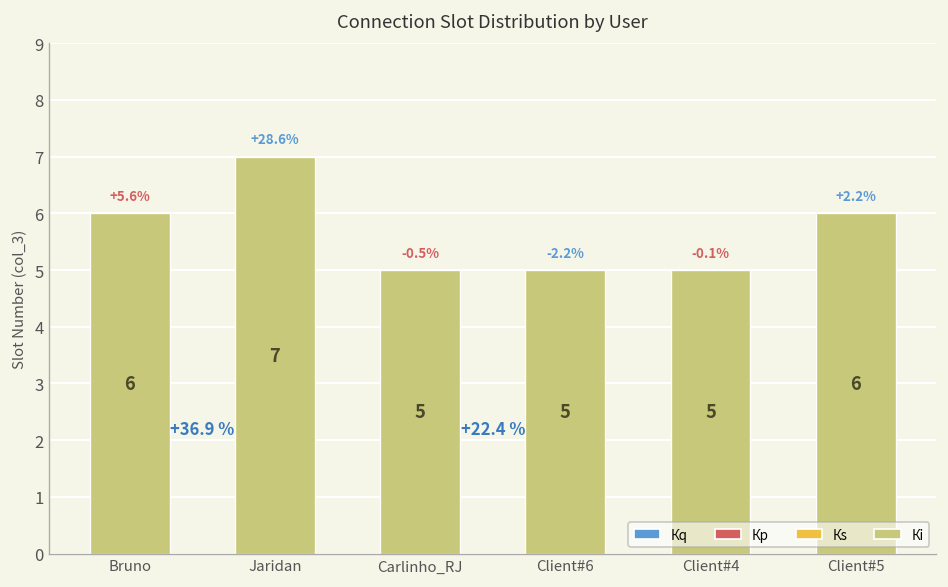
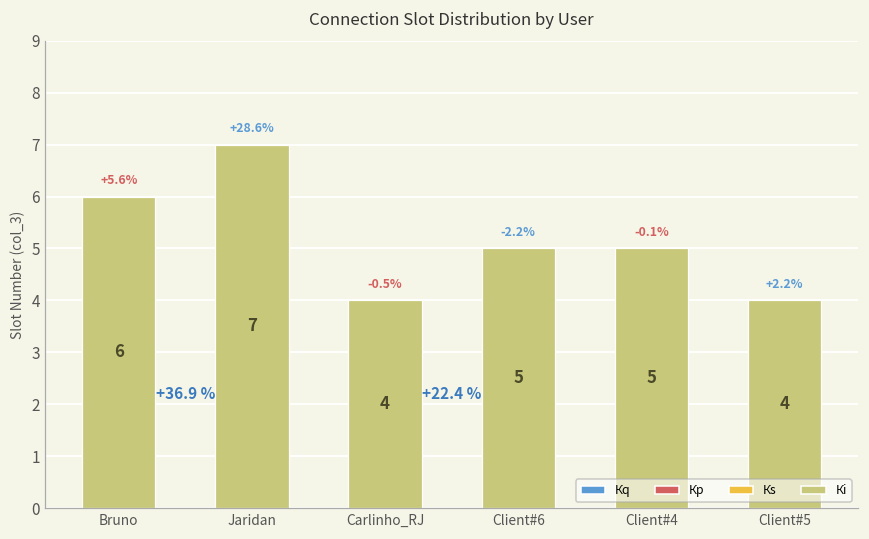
Carlinho_RJ: 5 -> 4
Client#5: 6 -> 4
